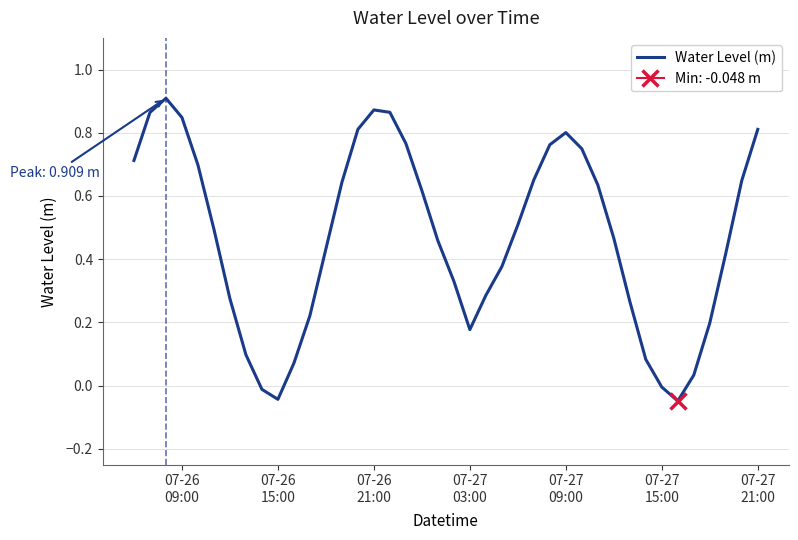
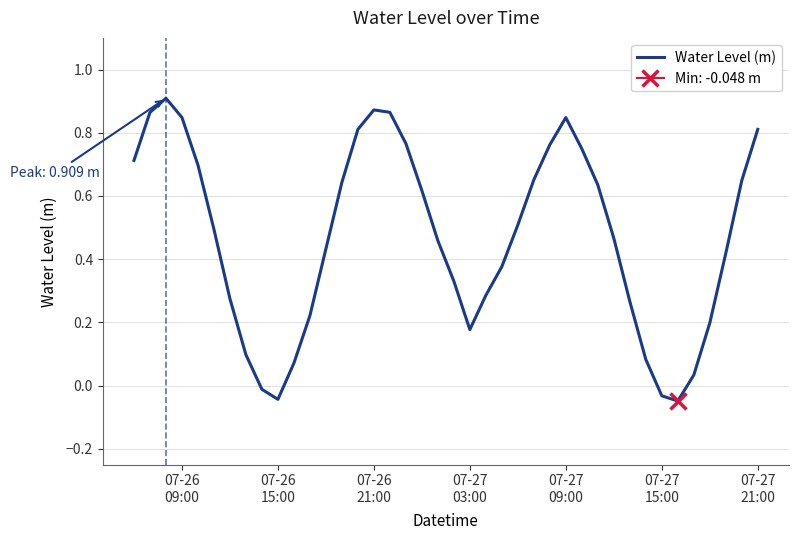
Water Level (m), 07-27 09:00: 0.80 -> 0.85
Water Level (m), 07-27 15:00: 0.00 -> -0.03
